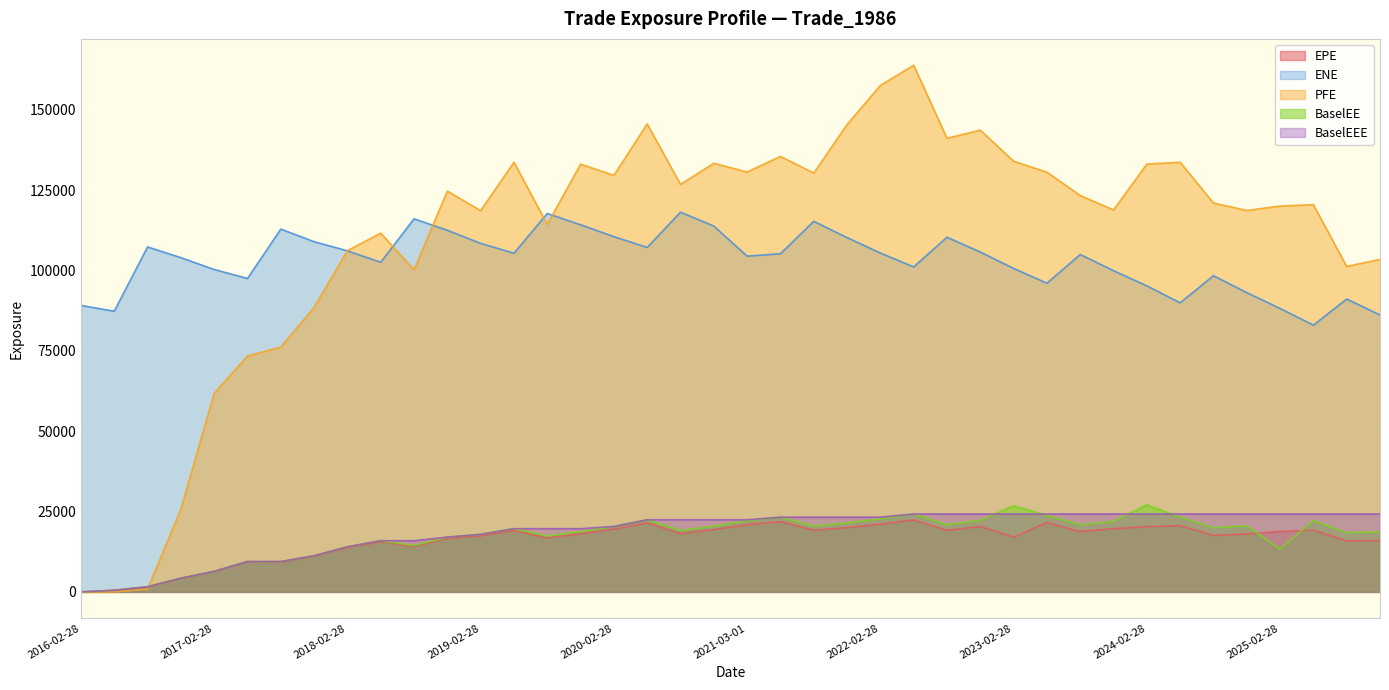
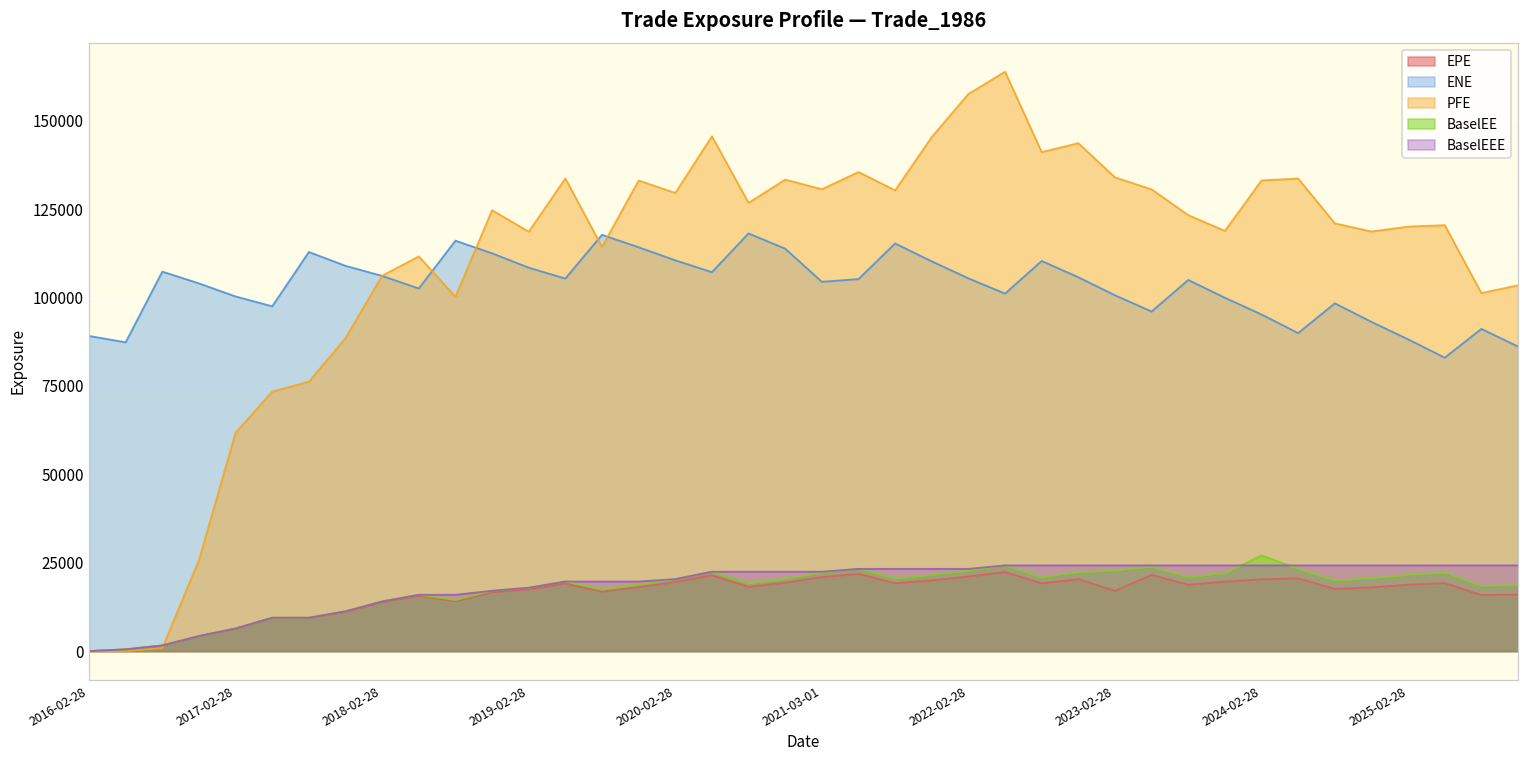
BaselEE, 2023-02-28: 27000 -> 23000
BaselEE, 2025-02-28: 13000 -> 22000
